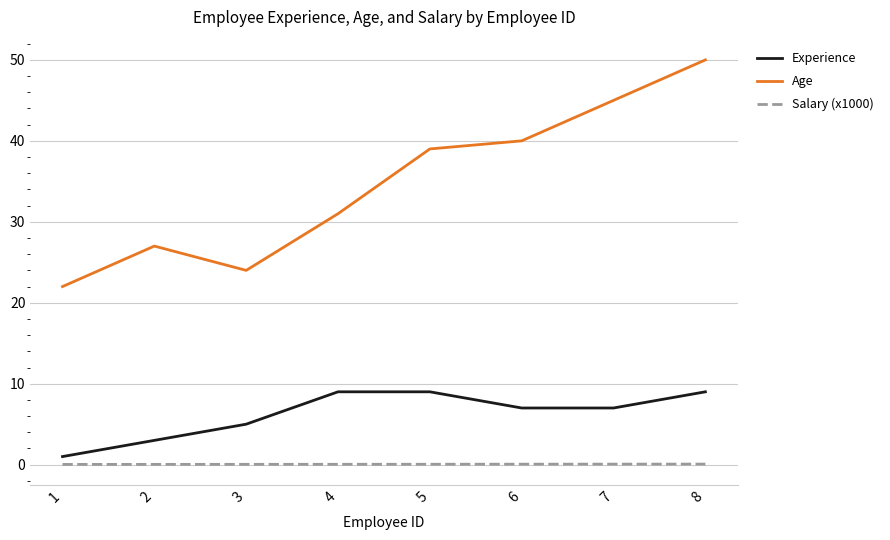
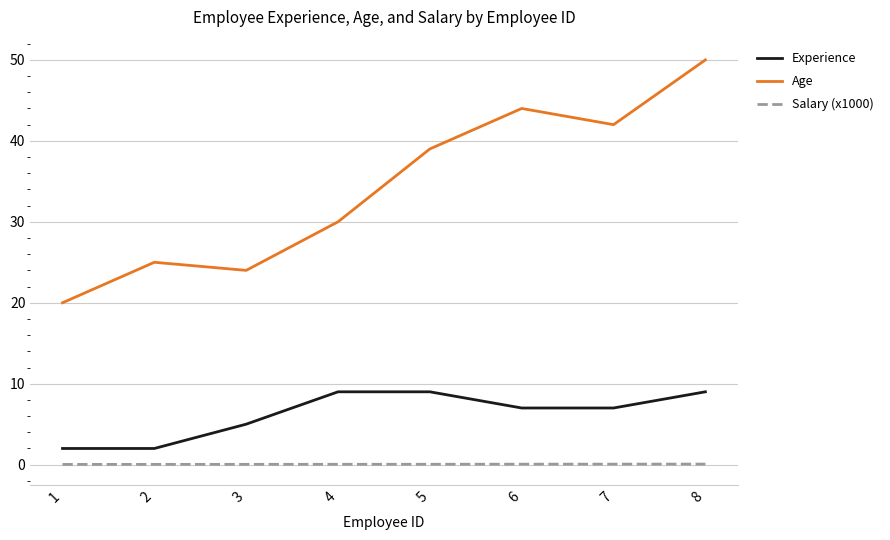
Experience, 1: 1 -> 2
Age, 1: 22 -> 20
Experience, 2: 3 -> 2
Age, 2: 27 -> 25
Age, 4: 31 -> 30
Age, 6: 40 -> 44
Age, 7: 45 -> 42
